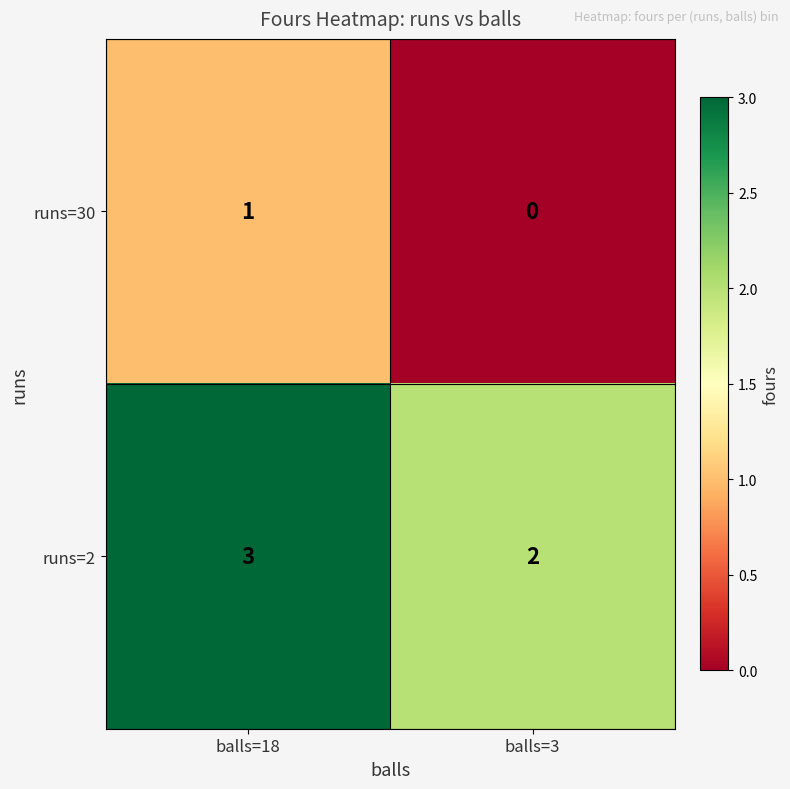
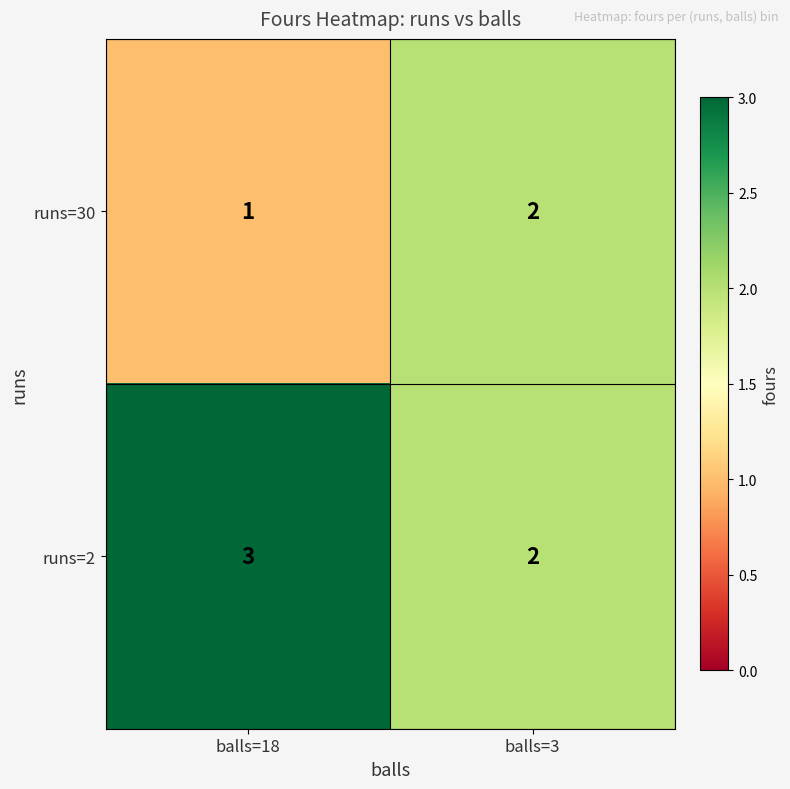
runs=30, balls=3: 0 -> 2
